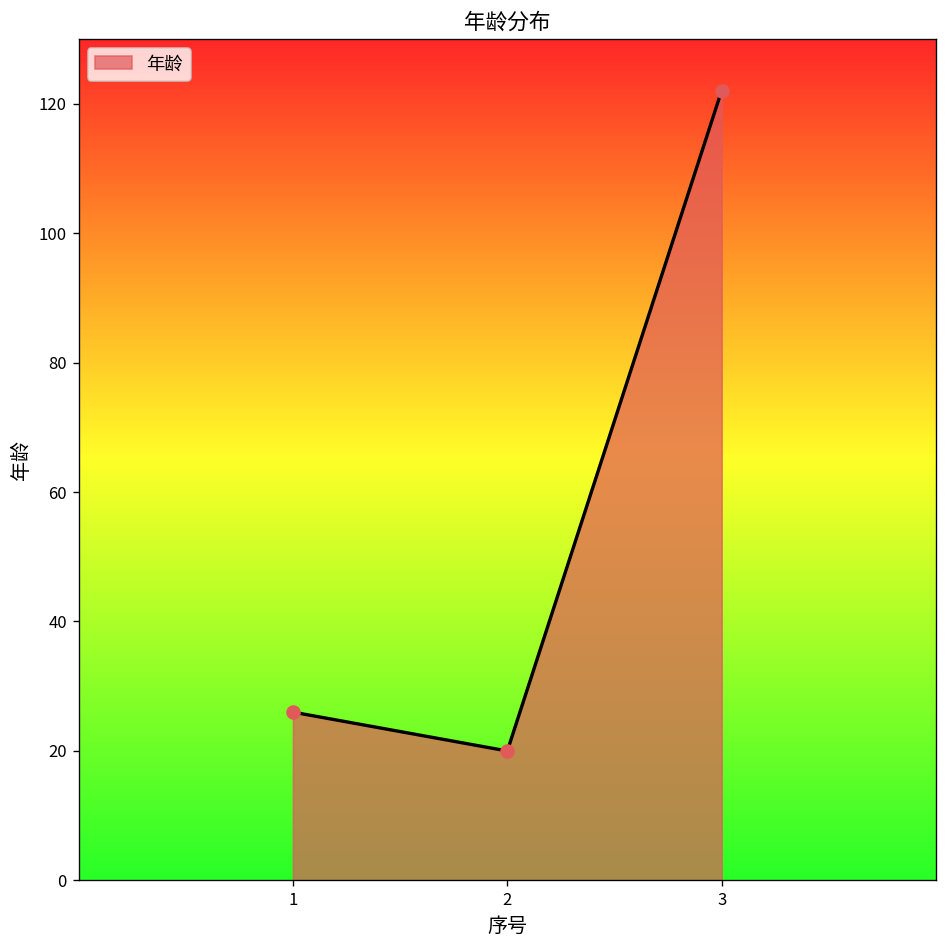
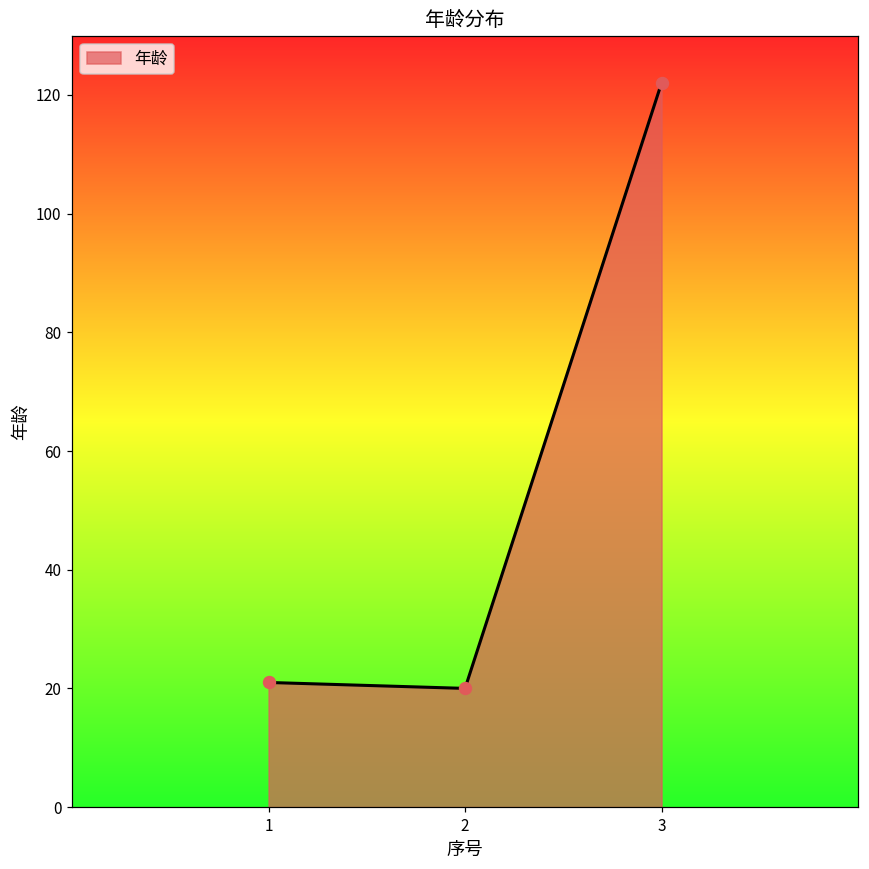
1: 26 -> 21
